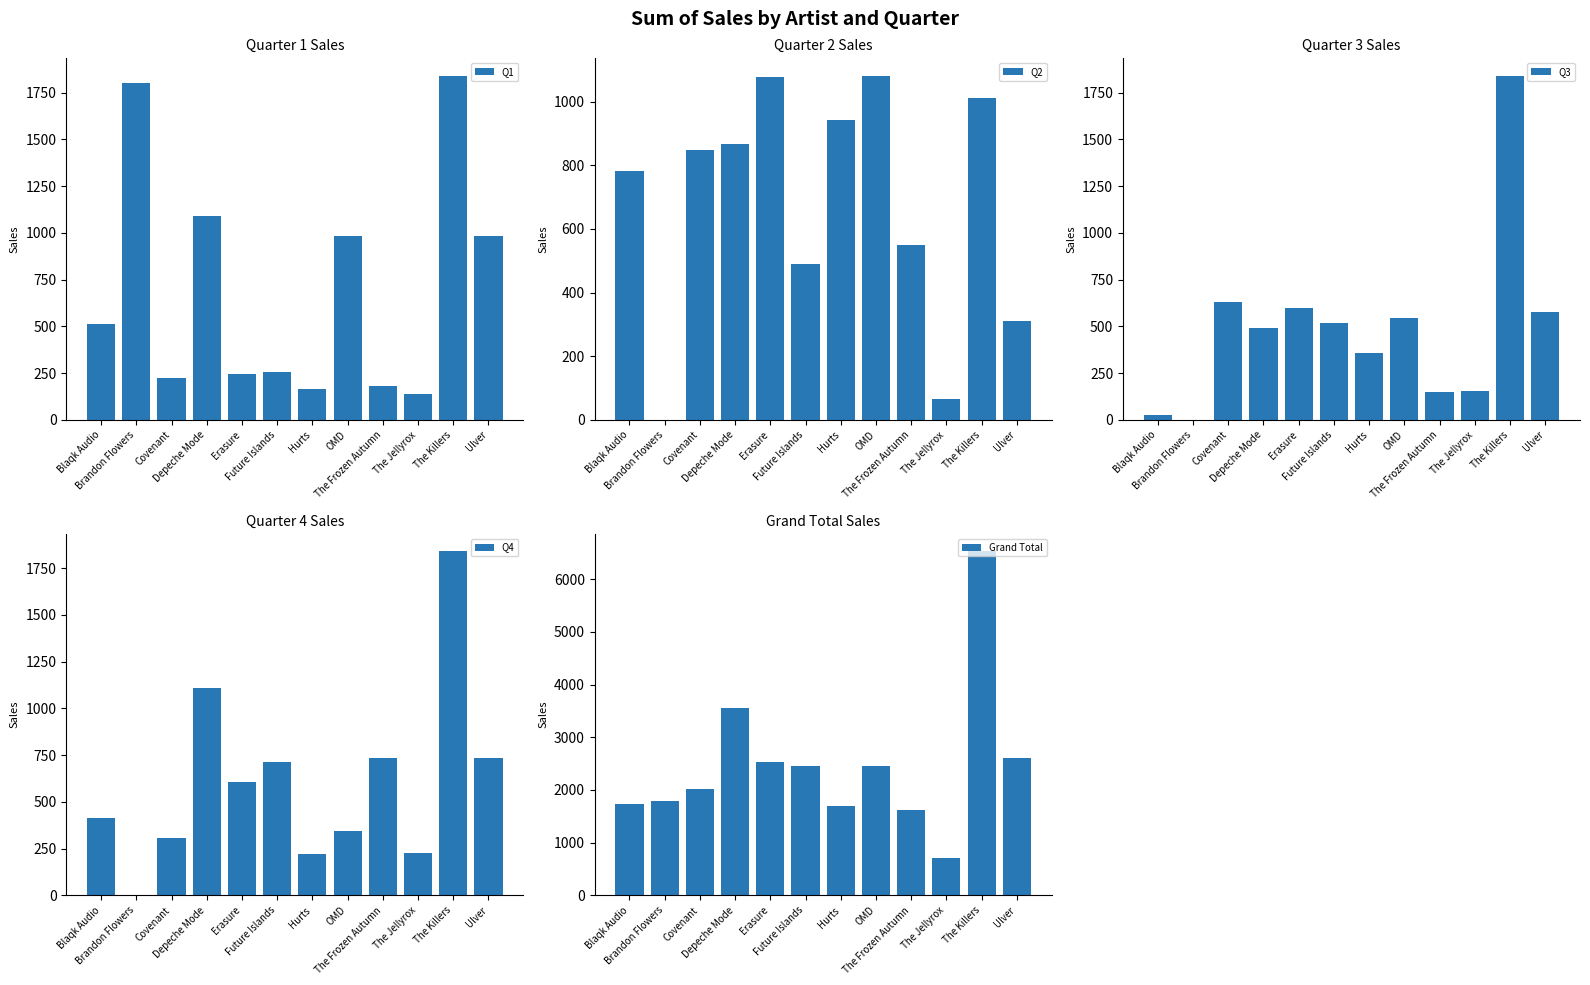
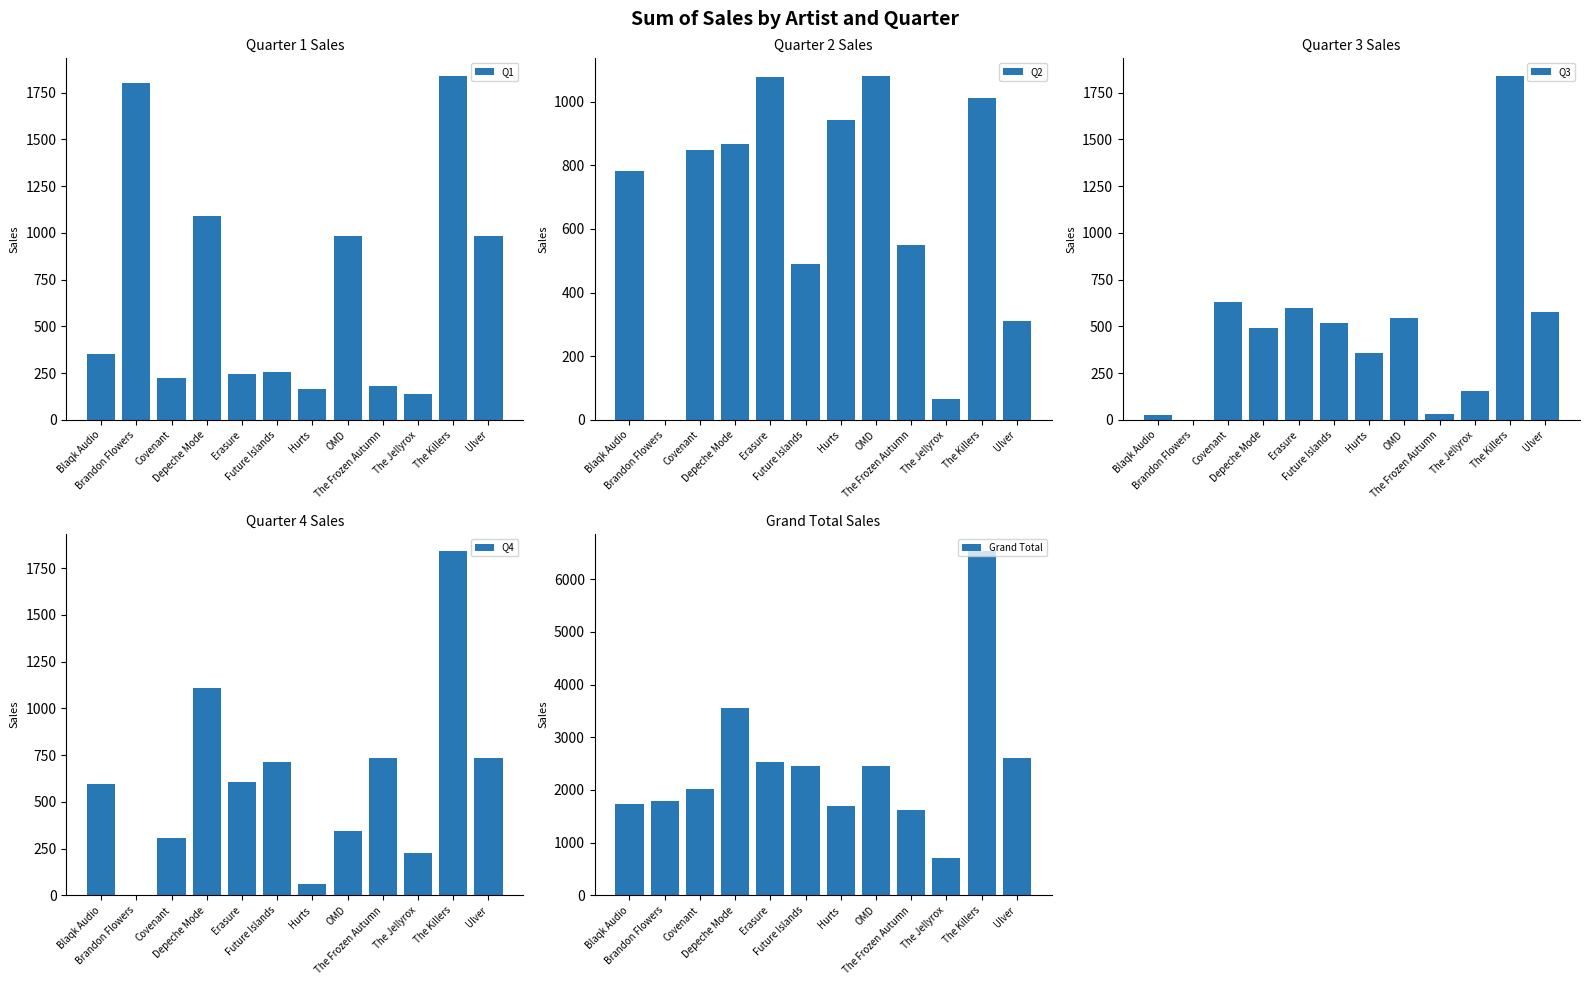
Quarter 1 Sales, Blaqk Audio: 520 -> 350
Quarter 3 Sales, The Frozen Autumn: 150 -> 30
Quarter 4 Sales, Blaqk Audio: 410 -> 590
Quarter 4 Sales, Hurts: 220 -> 60
